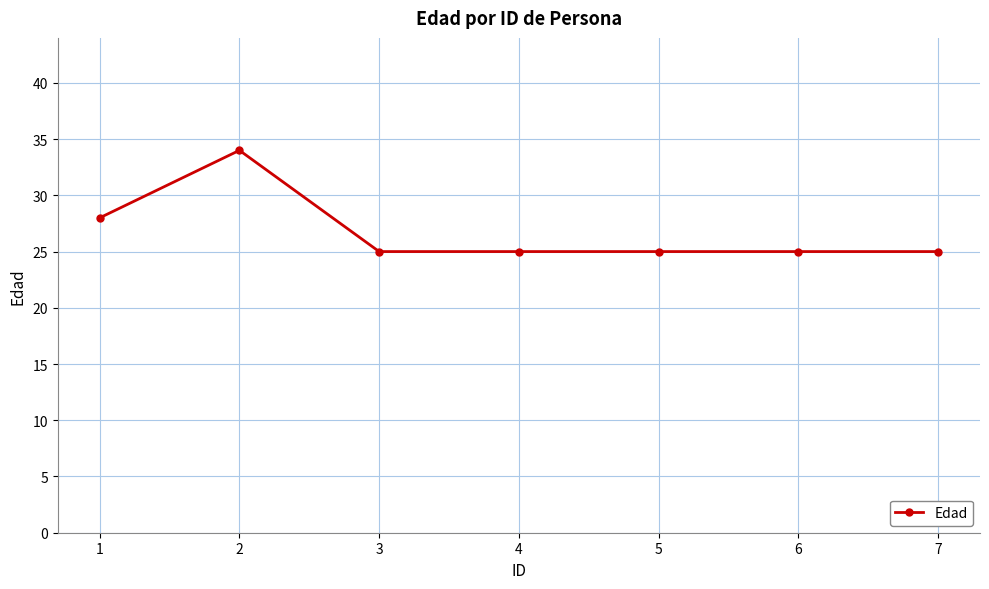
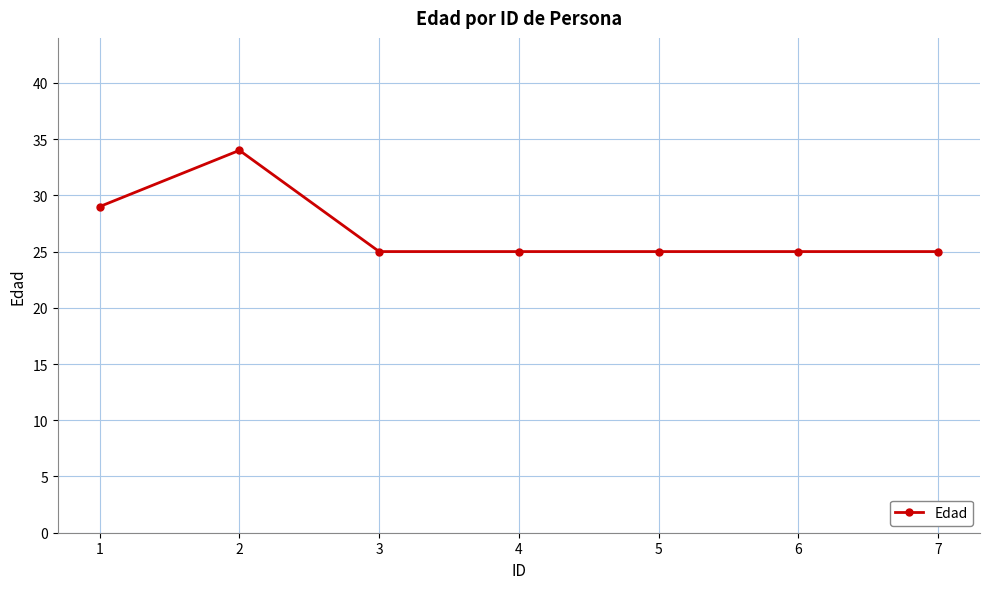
1: 28 -> 29
